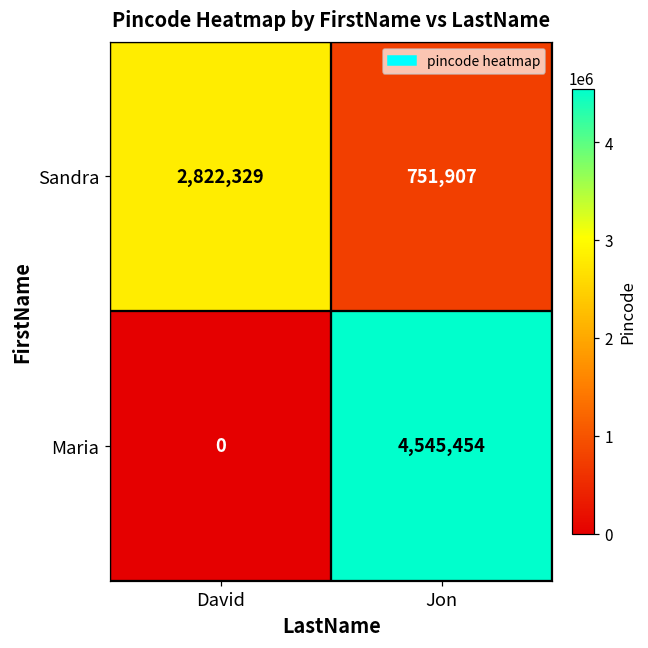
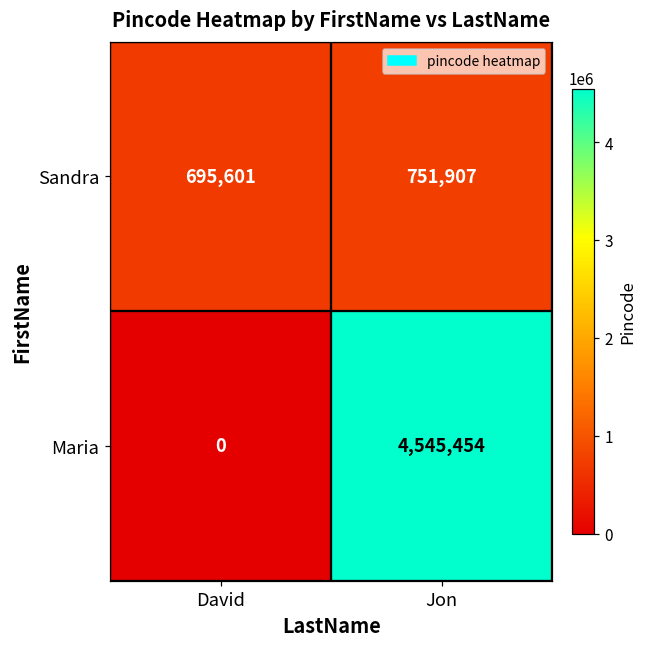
Sandra, David: 2,822,329 -> 695,601
